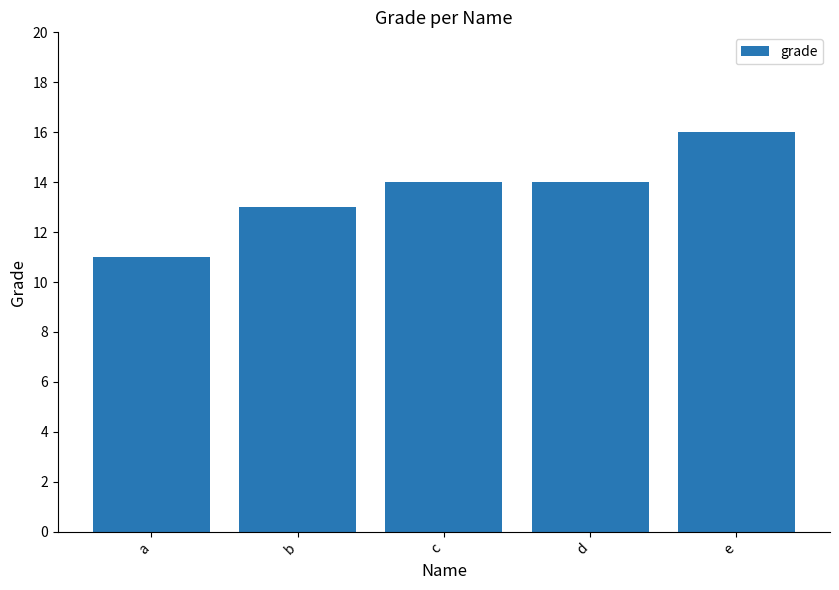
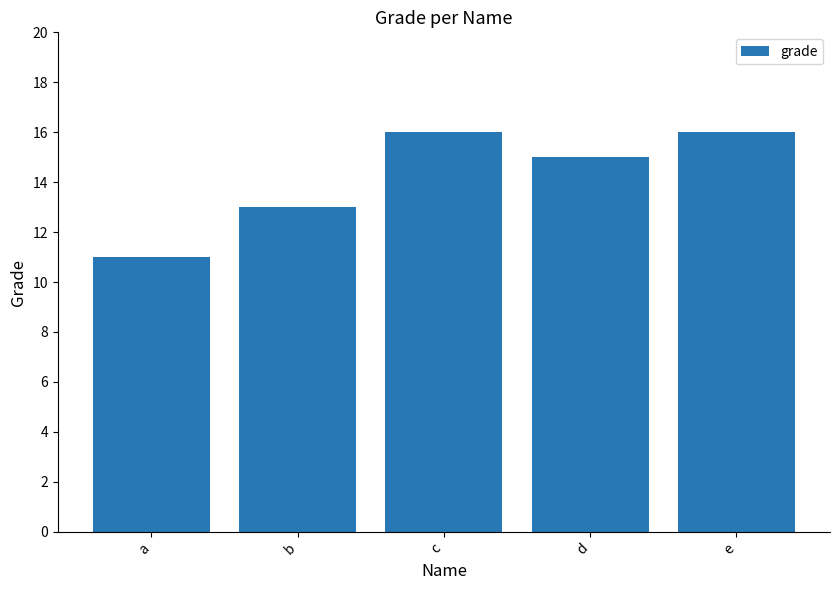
c: 14 -> 16
d: 14 -> 15
